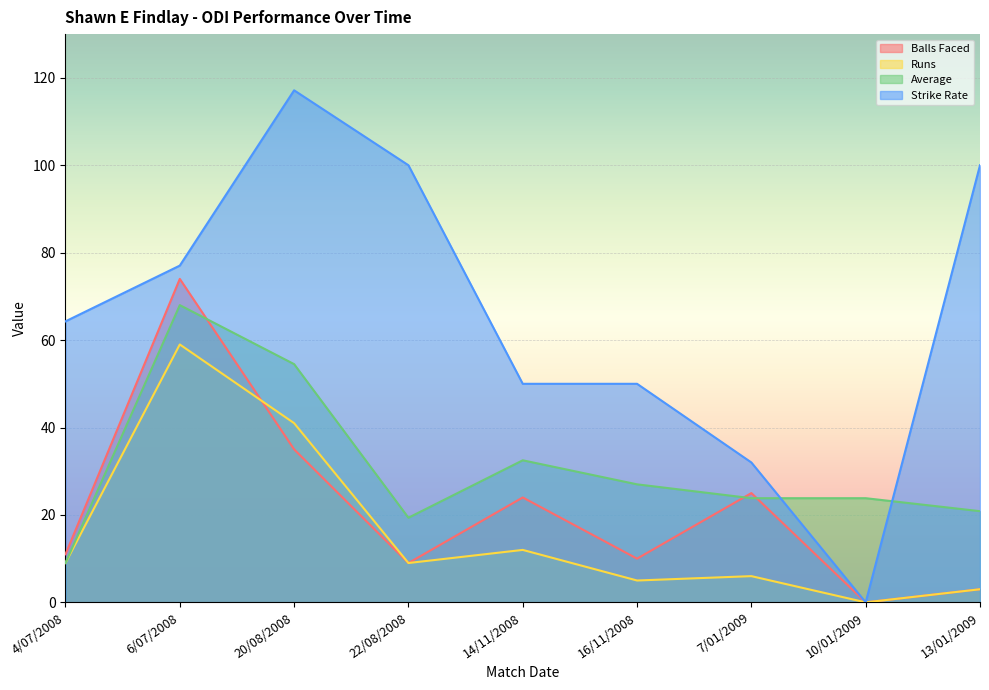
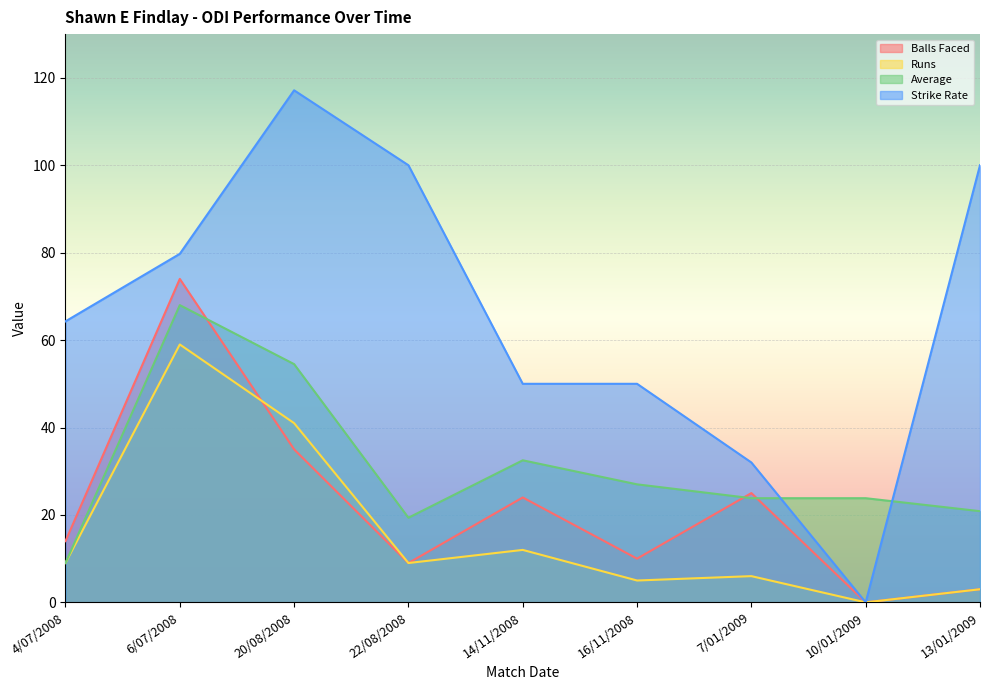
Balls Faced, 4/07/2008: 11 -> 14
Strike Rate, 6/07/2008: 77 -> 80
